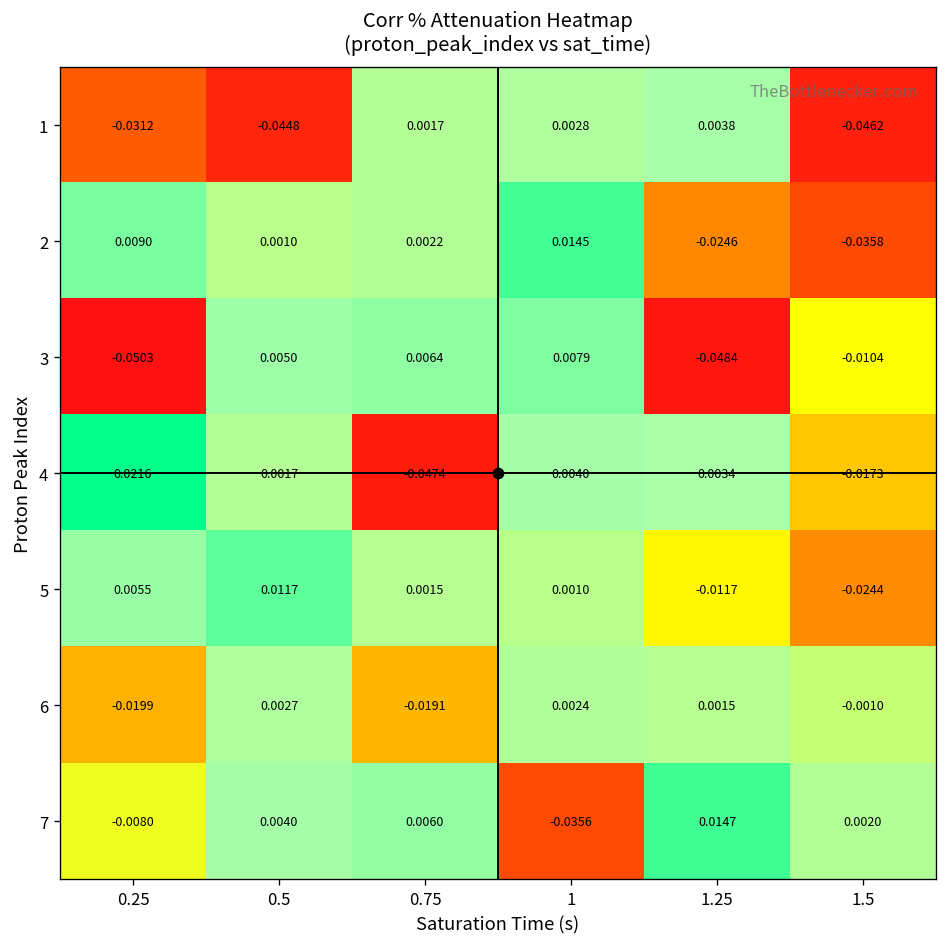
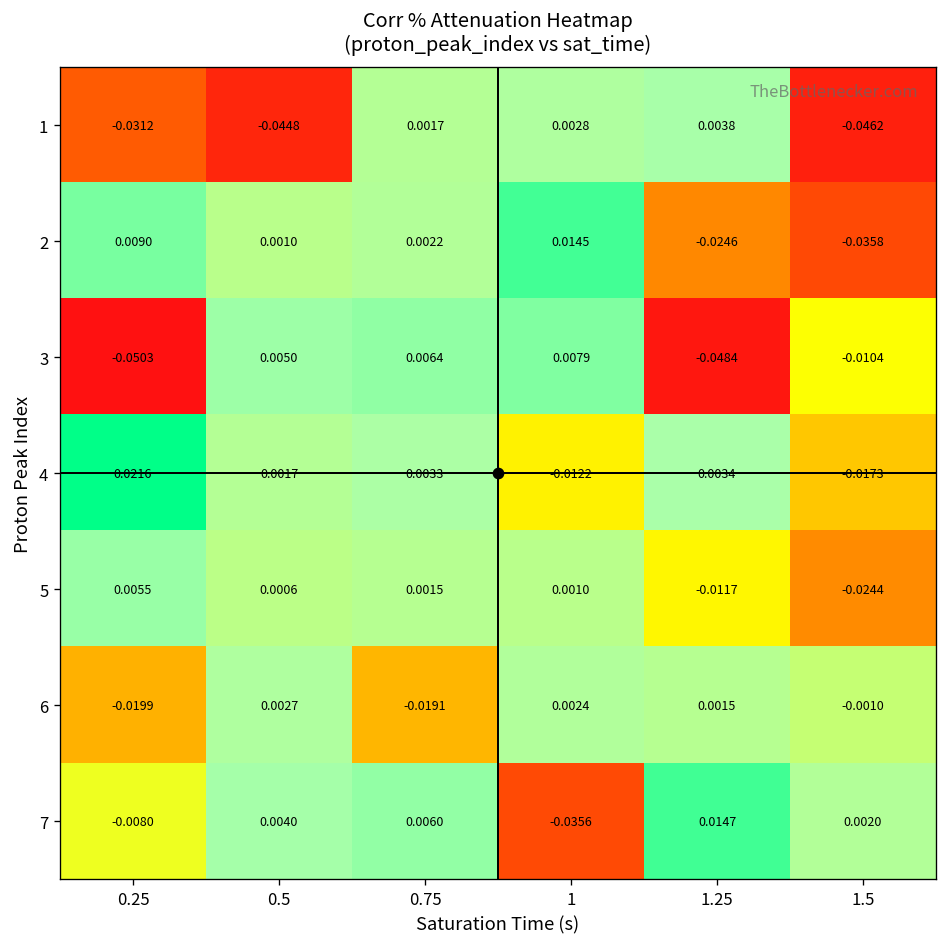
4, 0.75: -0.0474 -> 0.0033
4, 1: 0.0040 -> -0.0122
5, 0.5: 0.0117 -> 0.0006
